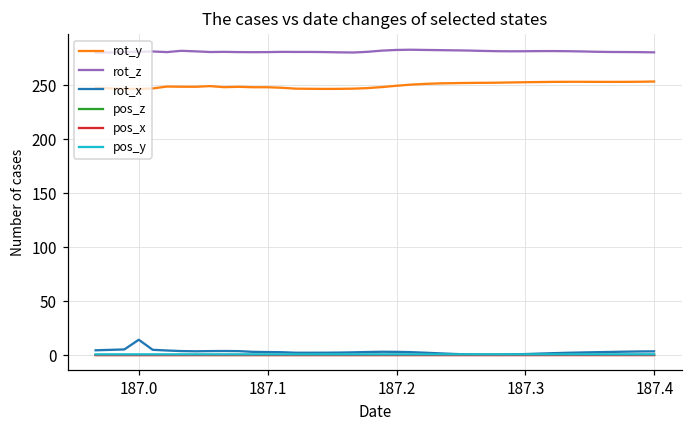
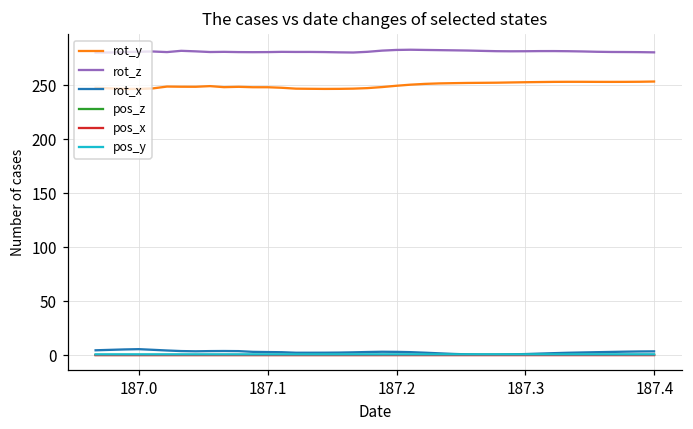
rot_x, 187.0: 14 -> 6
